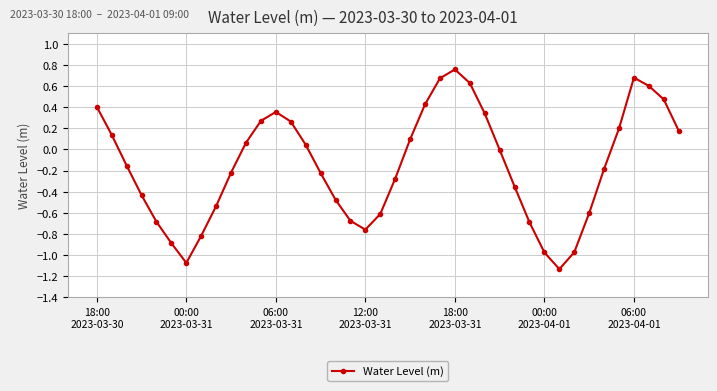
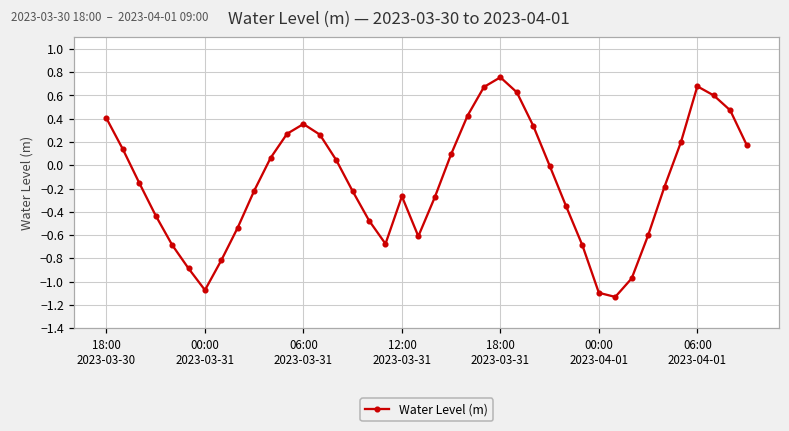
12:00 2023-03-31: -0.76 -> -0.27
00:00 2023-04-01: -0.97 -> -1.10
